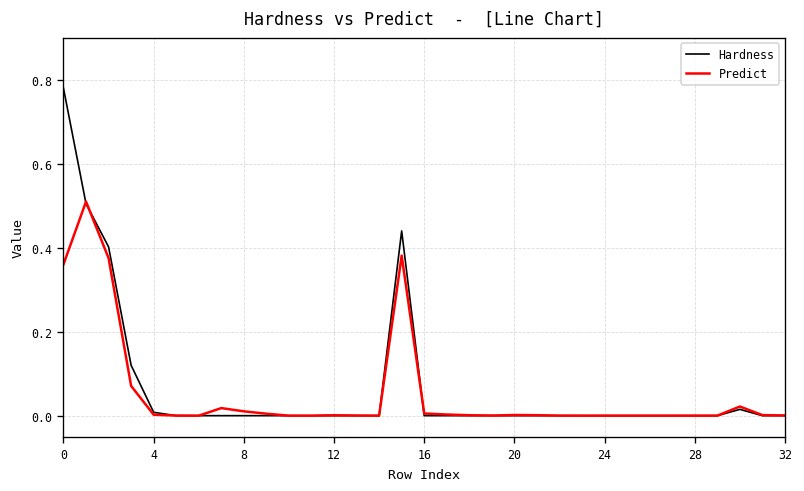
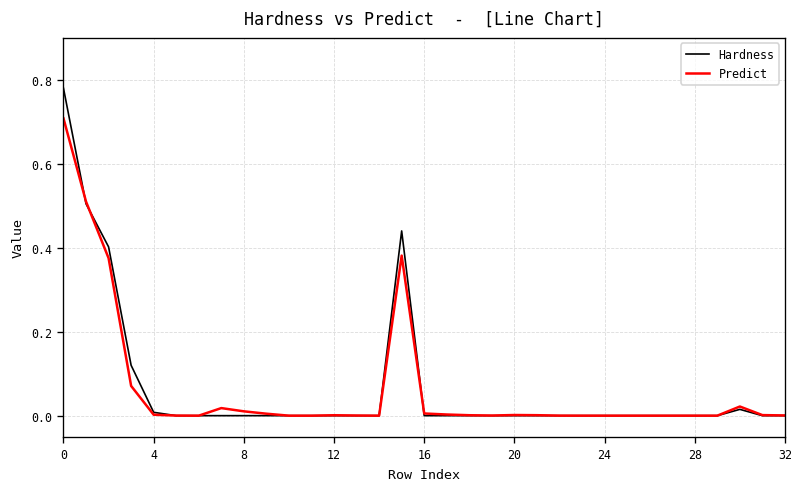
Predict, 0: 0.36 -> 0.71
